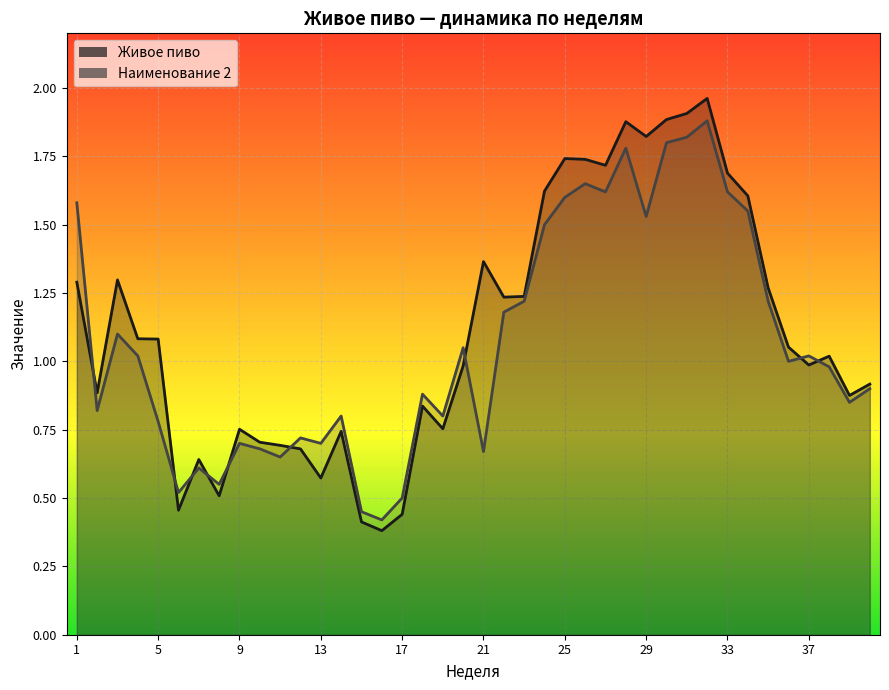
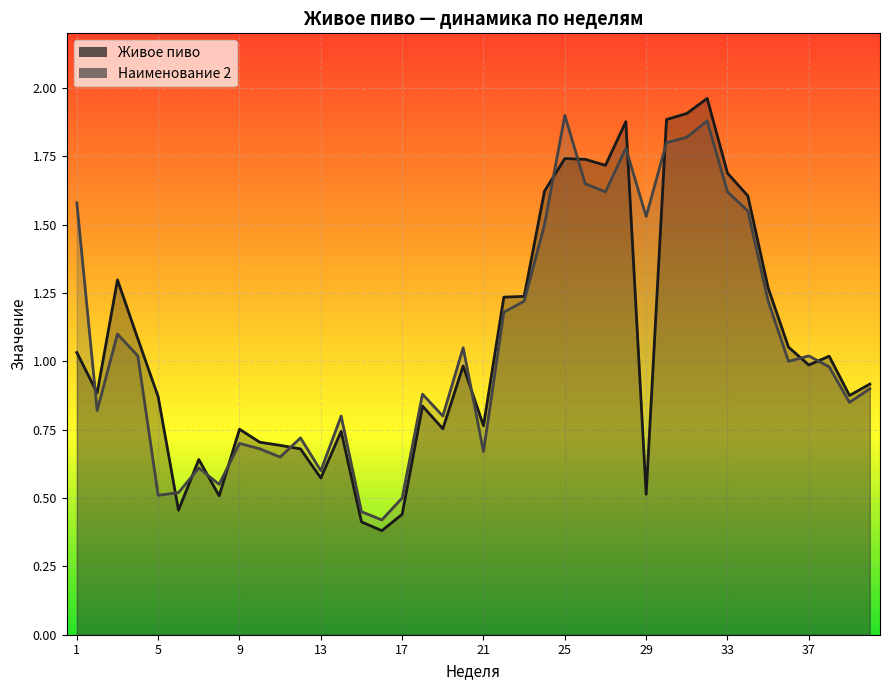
Живое пиво, 1: 1.29 -> 1.03
Живое пиво, 5: 1.08 -> 0.87
Наименование 2, 5: 0.78 -> 0.51
Наименование 2, 13: 0.7 -> 0.6
Живое пиво, 21: 1.37 -> 0.76
Наименование 2, 25: 1.6 -> 1.9
Живое пиво, 29: 1.82 -> 0.51
